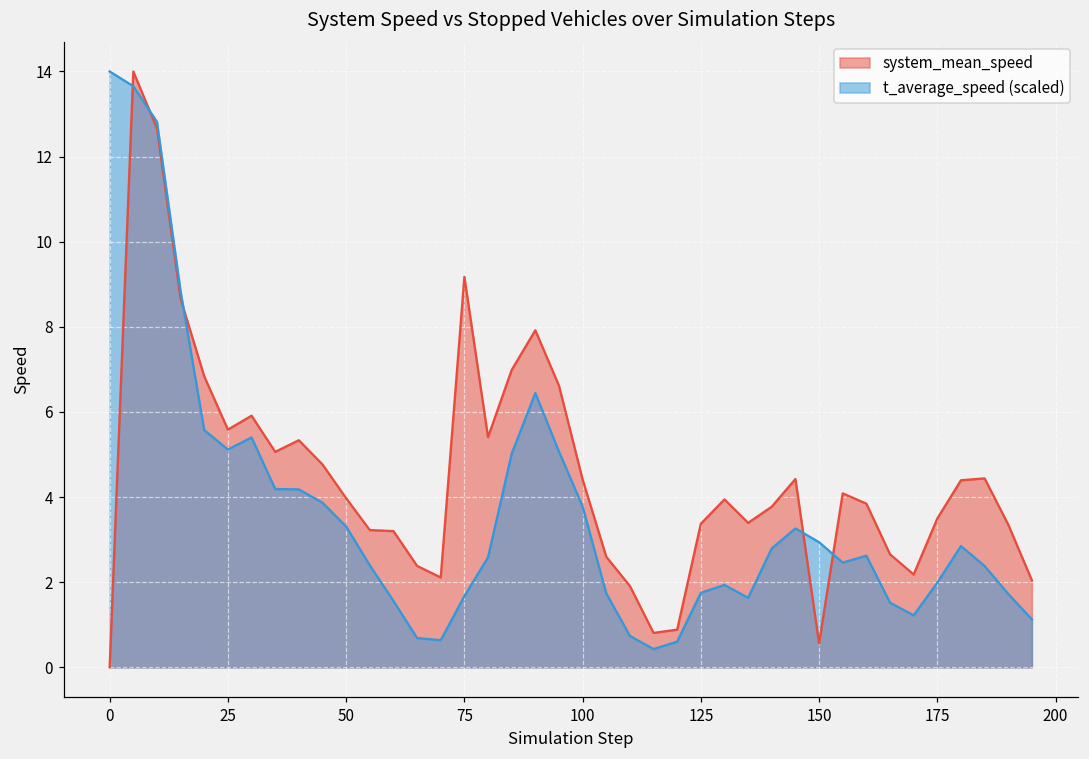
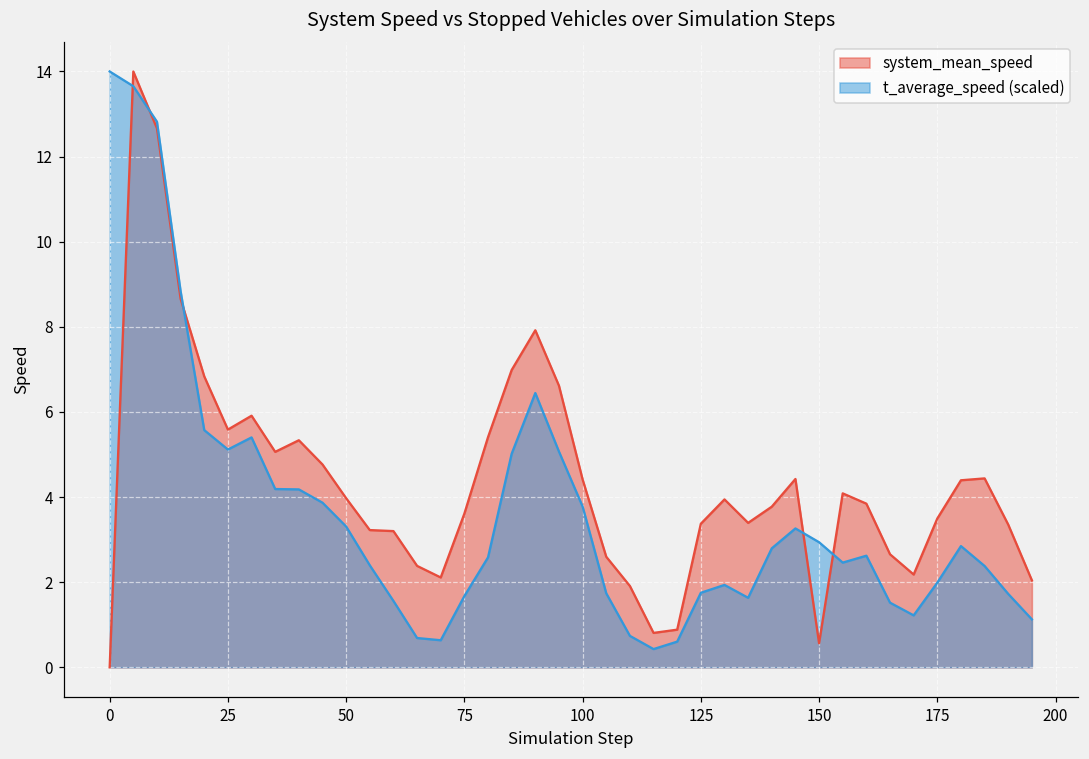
system_mean_speed, 75: 9.2 -> 3.6
